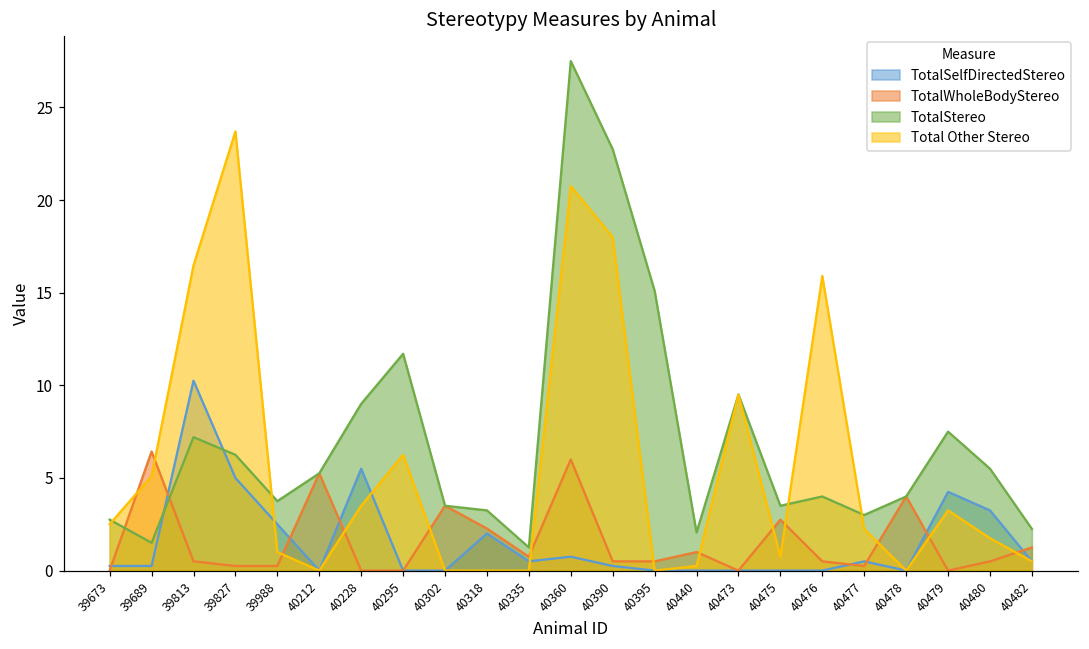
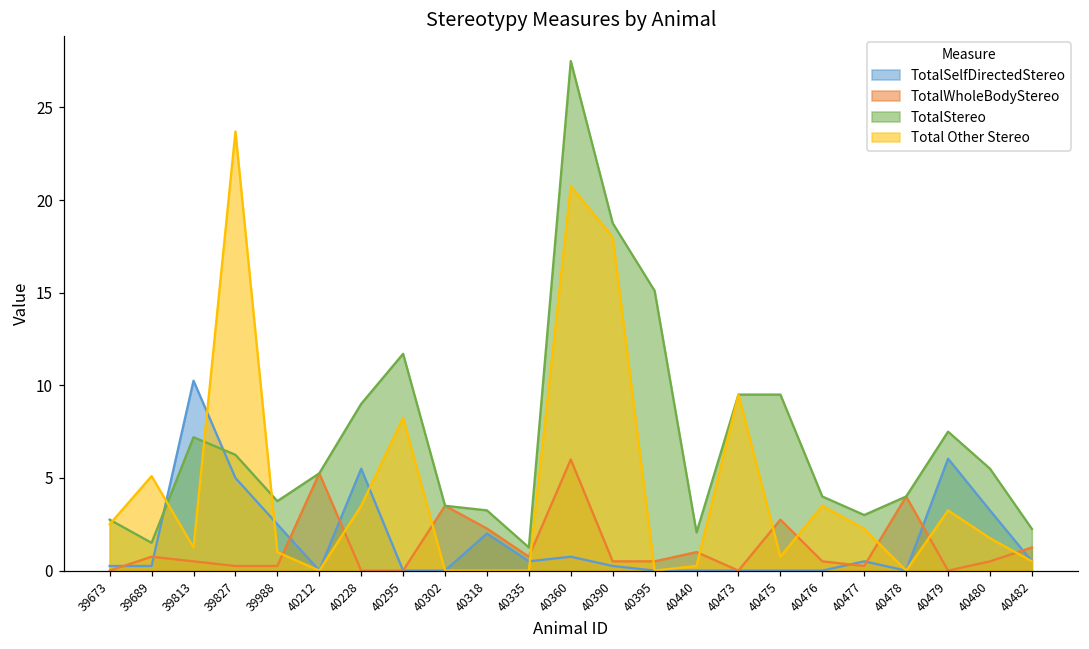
TotalWholeBodyStereo, 39689: 6.4 -> 0.8
Total Other Stereo, 39813: 16.5 -> 1.3
Total Other Stereo, 40295: 6.3 -> 8.2
TotalStereo, 40390: 22.7 -> 18.8
TotalStereo, 40475: 3.5 -> 9.5
Total Other Stereo, 40476: 15.9 -> 3.5
TotalSelfDirectedStereo, 40479: 4.3 -> 6.0
